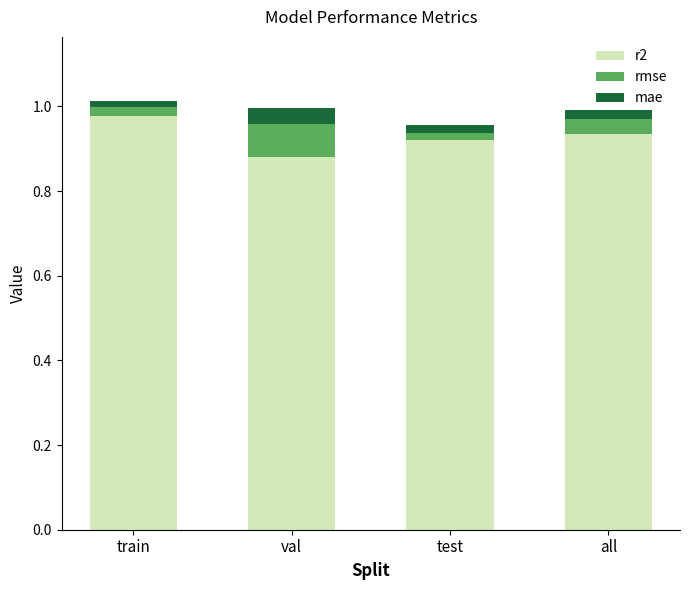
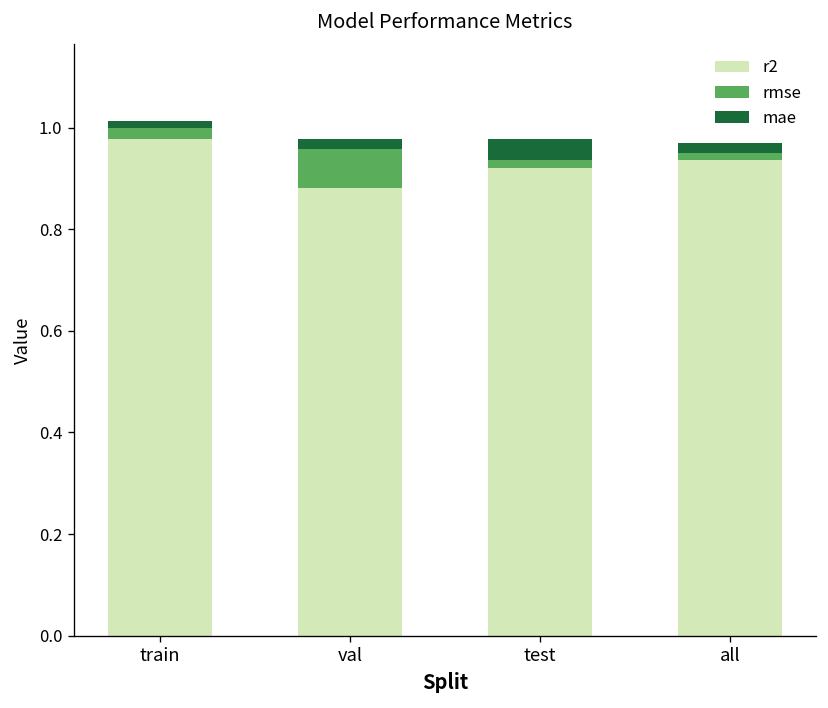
mae, val: 0.04 -> 0.02
mae, test: 0.02 -> 0.04
rmse, all: 0.04 -> 0.01
